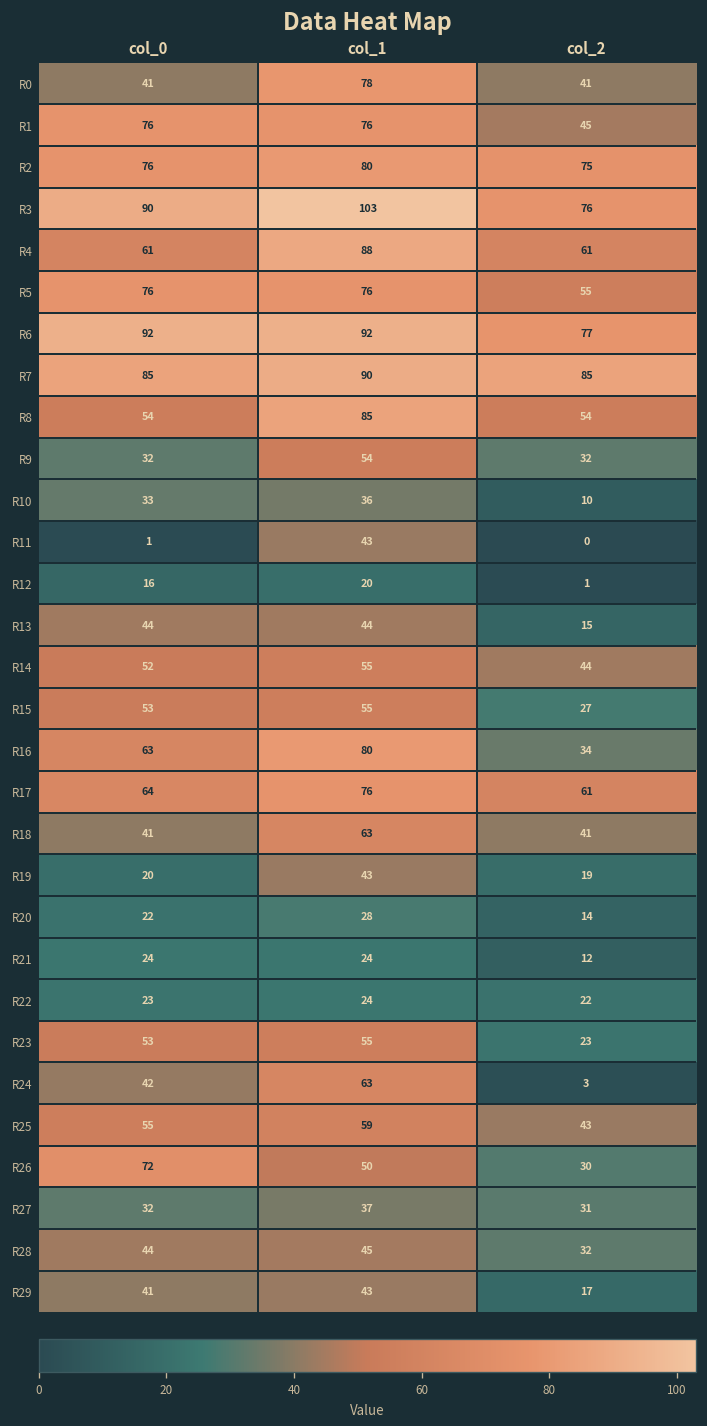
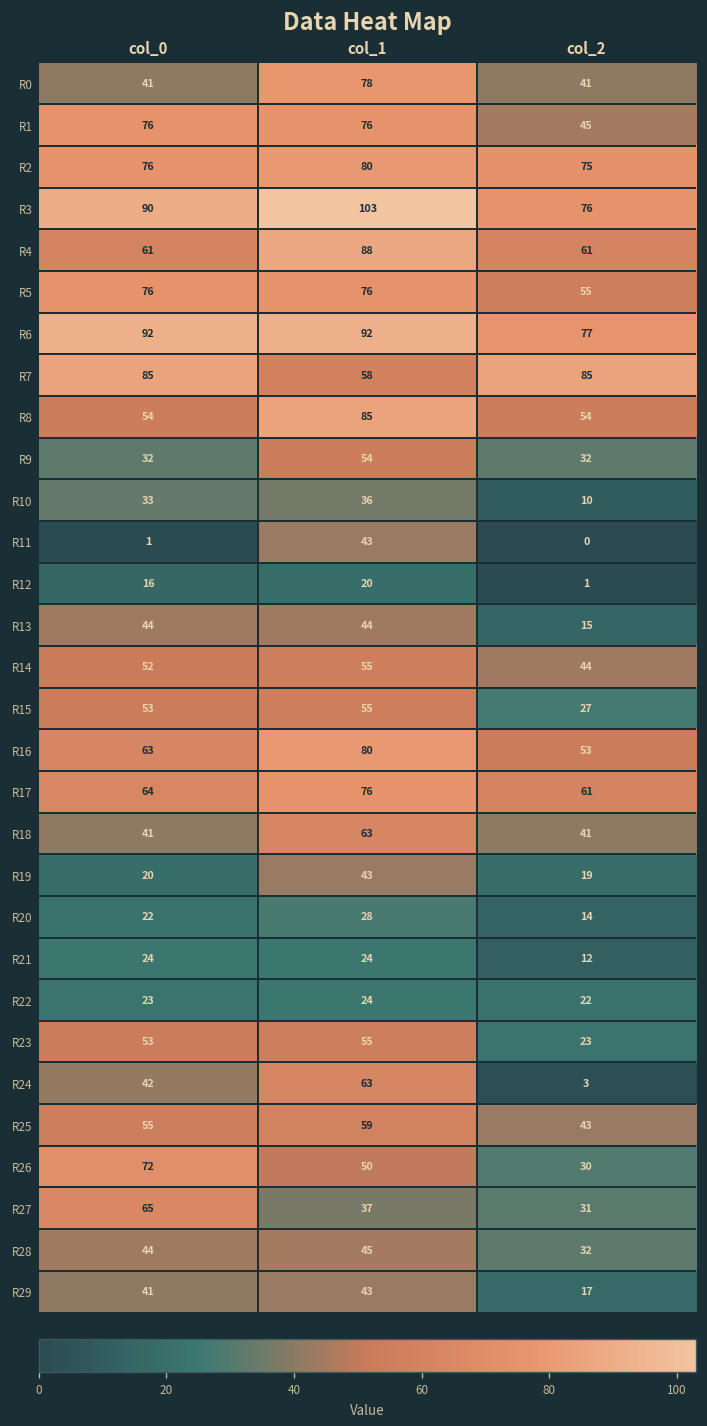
R7, col_1: 90 -> 58
R16, col_2: 34 -> 53
R27, col_0: 32 -> 65
